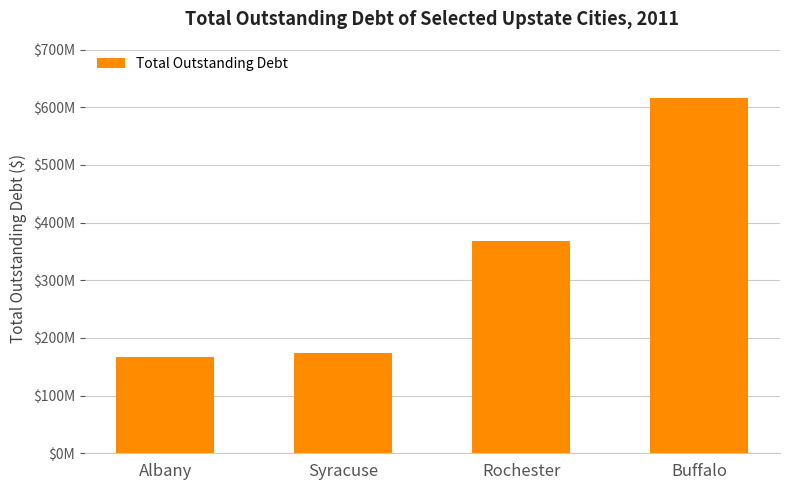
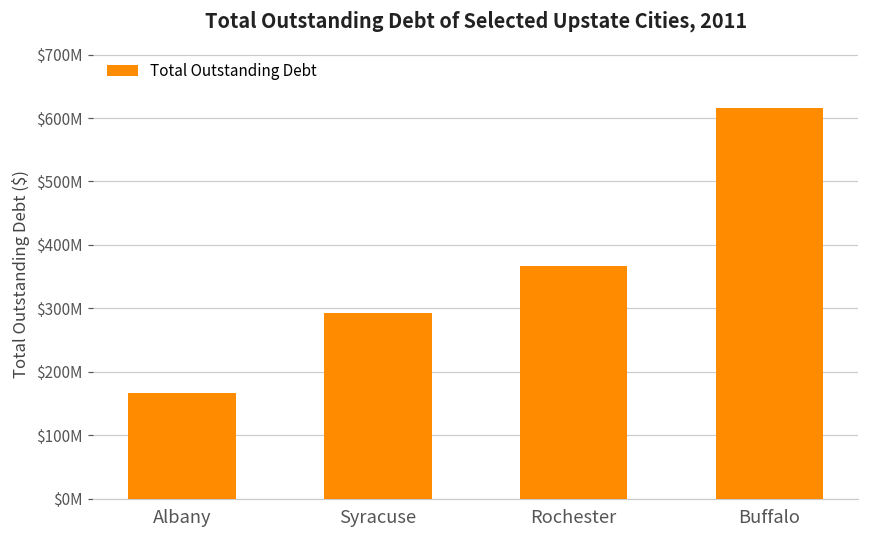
Syracuse: $170000000 -> $290000000
